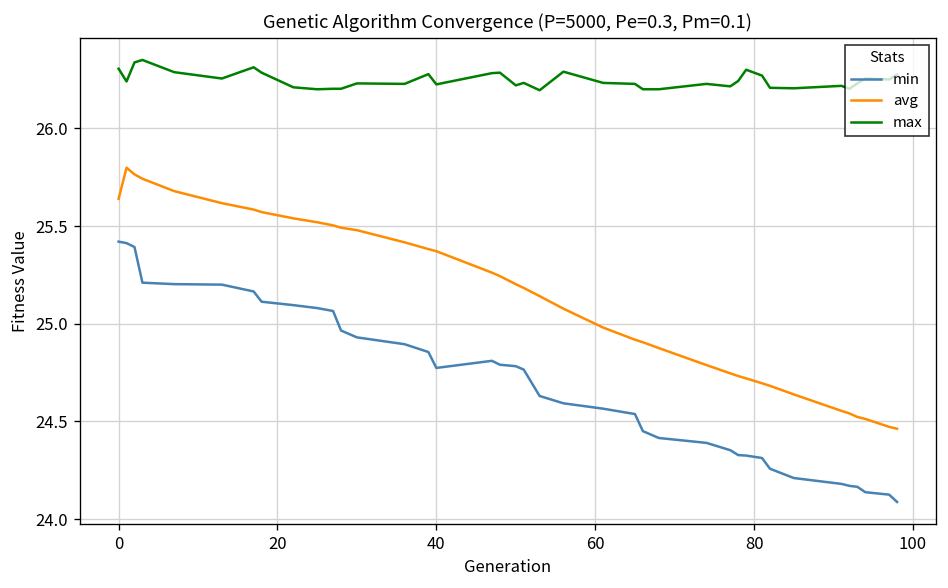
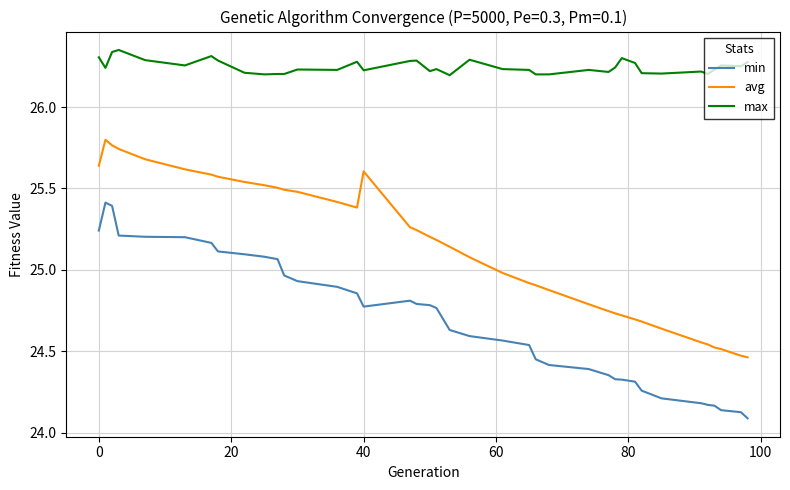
min, 0: 25.42 -> 25.24
avg, 40: 25.37 -> 25.60
